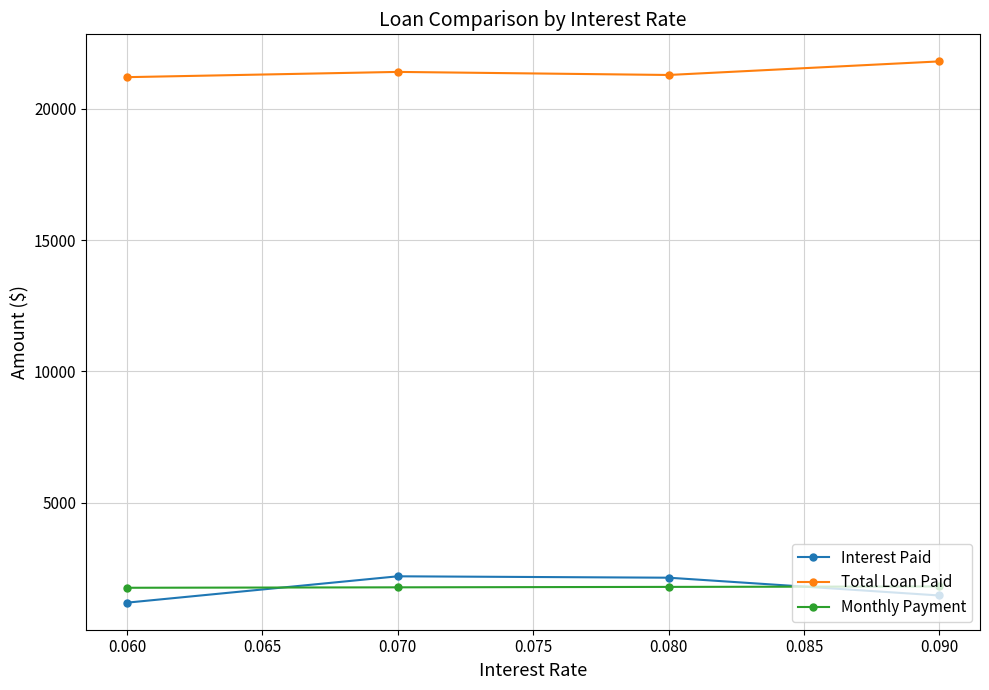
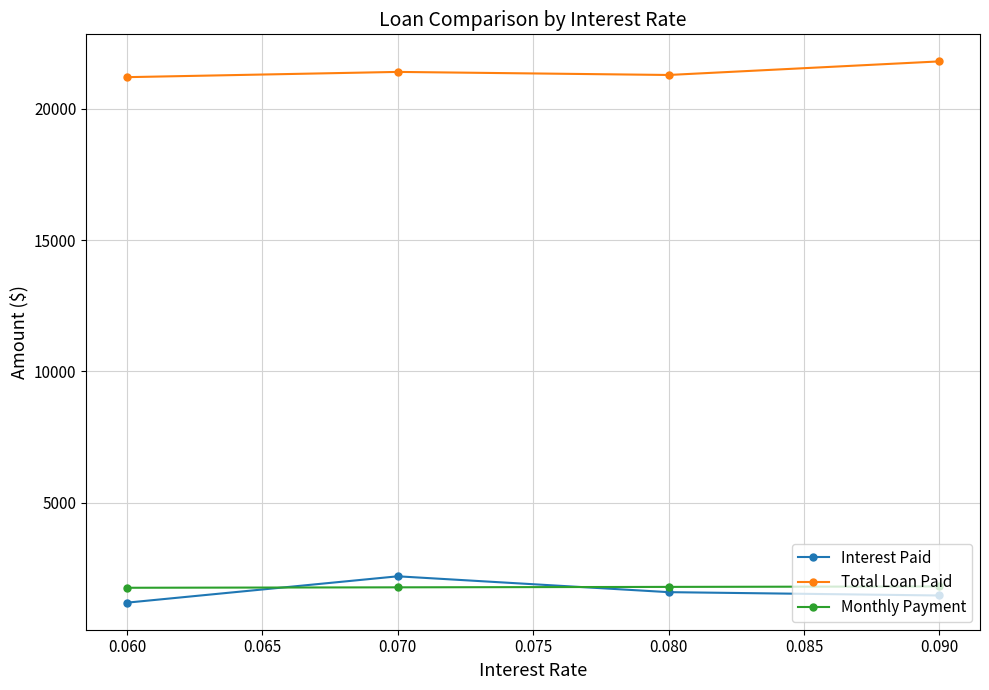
Interest Paid, 0.080: 2200 -> 1600
